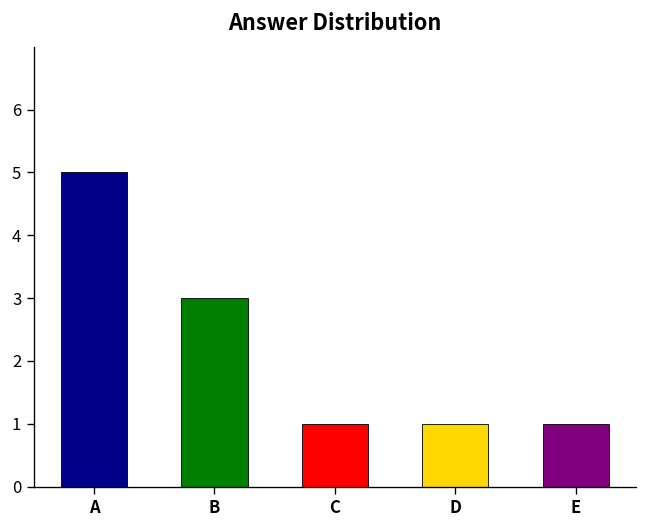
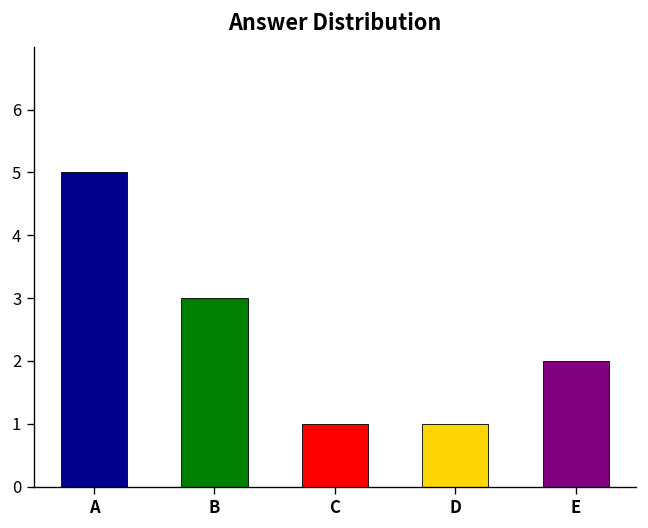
E: 1 -> 2
